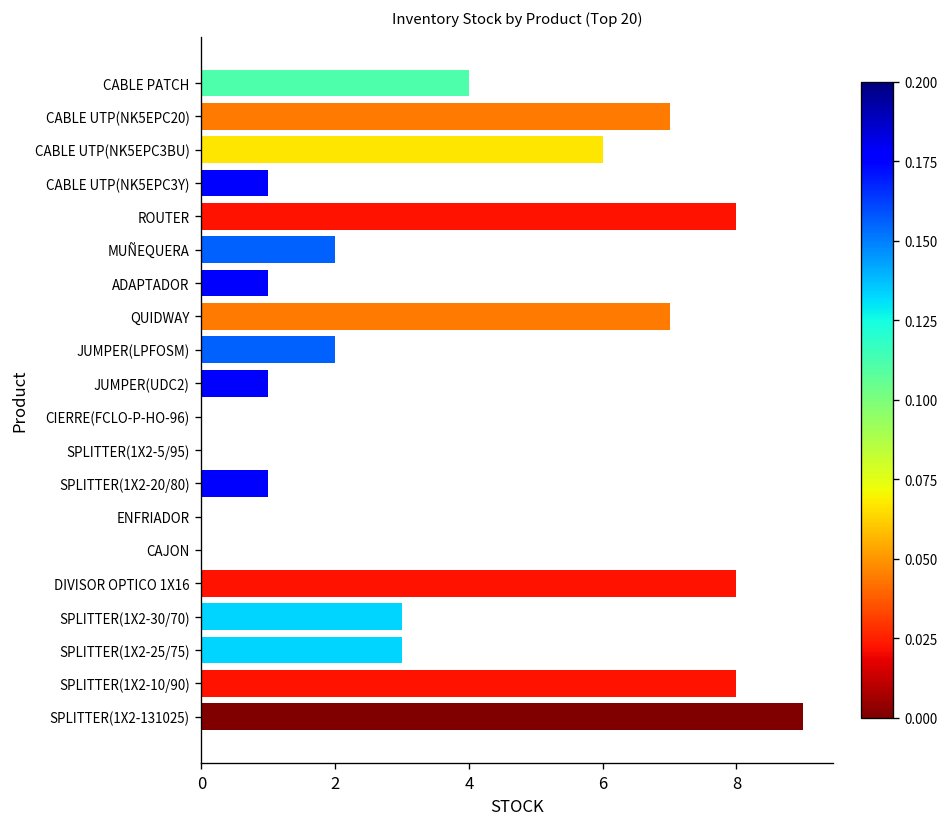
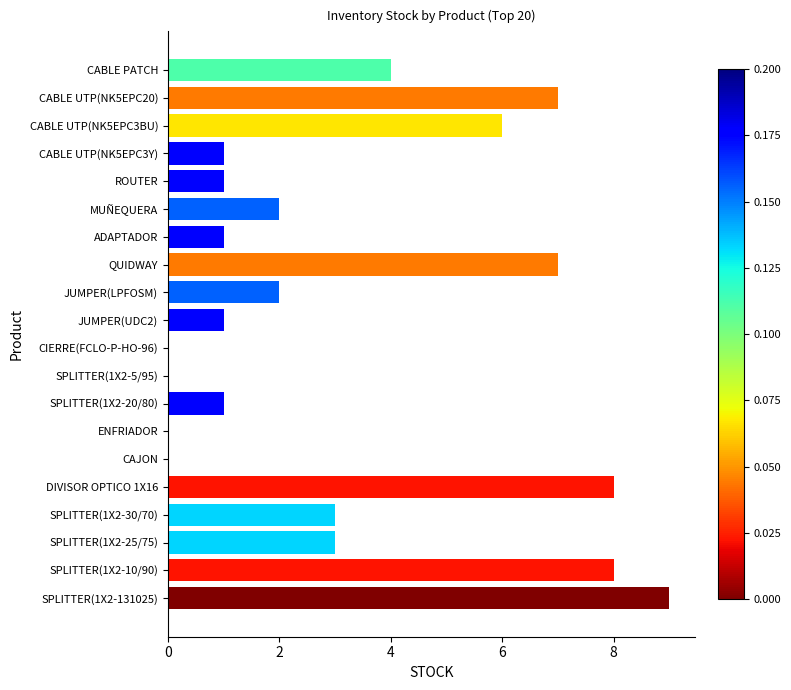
ROUTER: 8 -> 1
